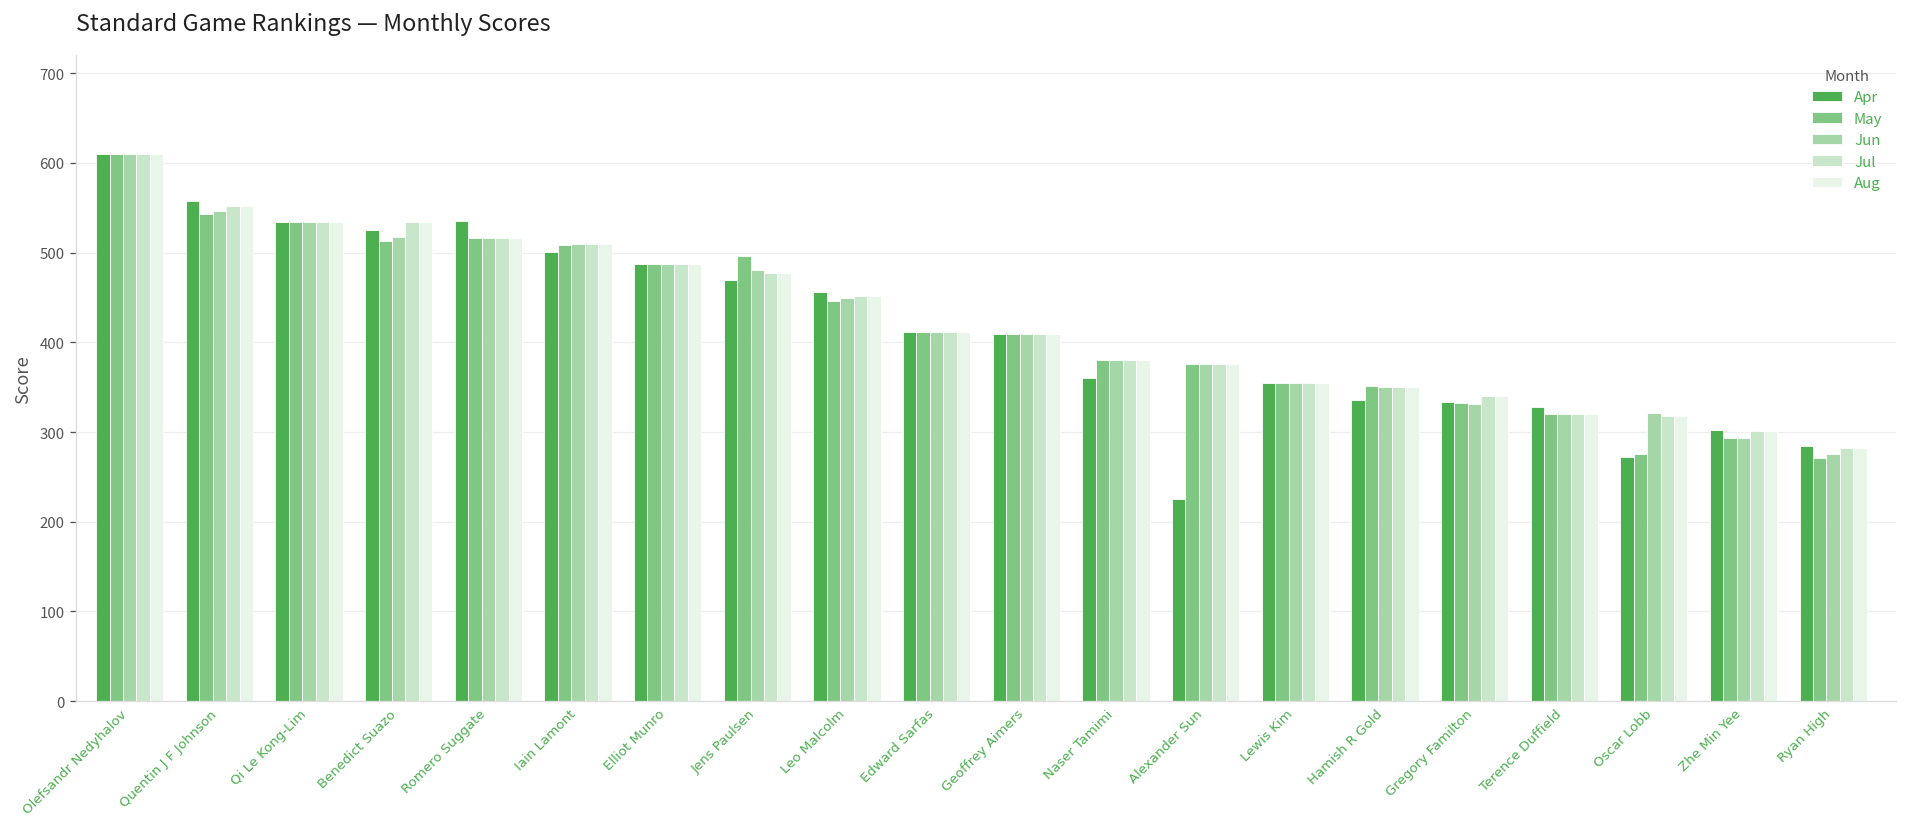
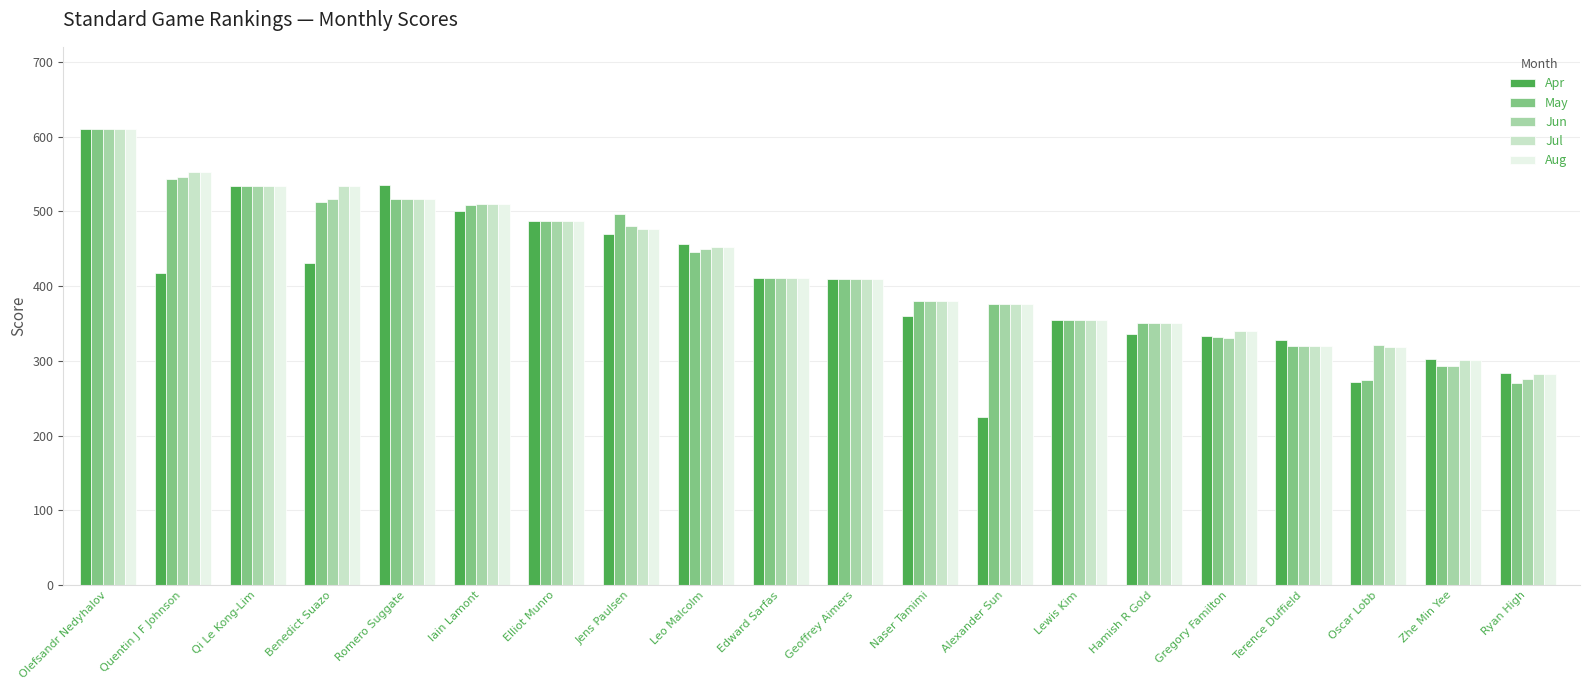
Apr, Quentin J F Johnson: 560 -> 420
Apr, Benedict Suazo: 530 -> 430
